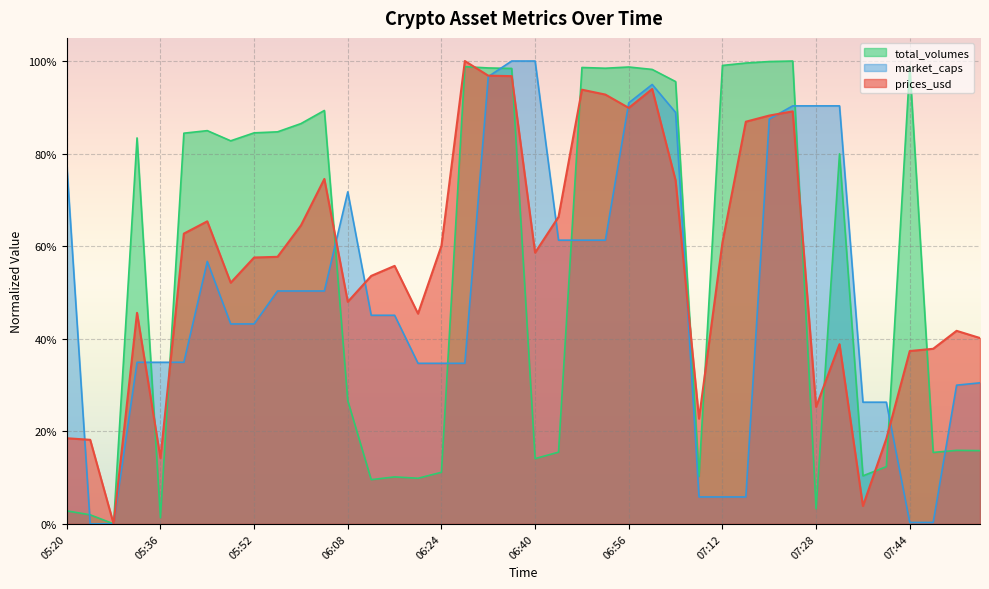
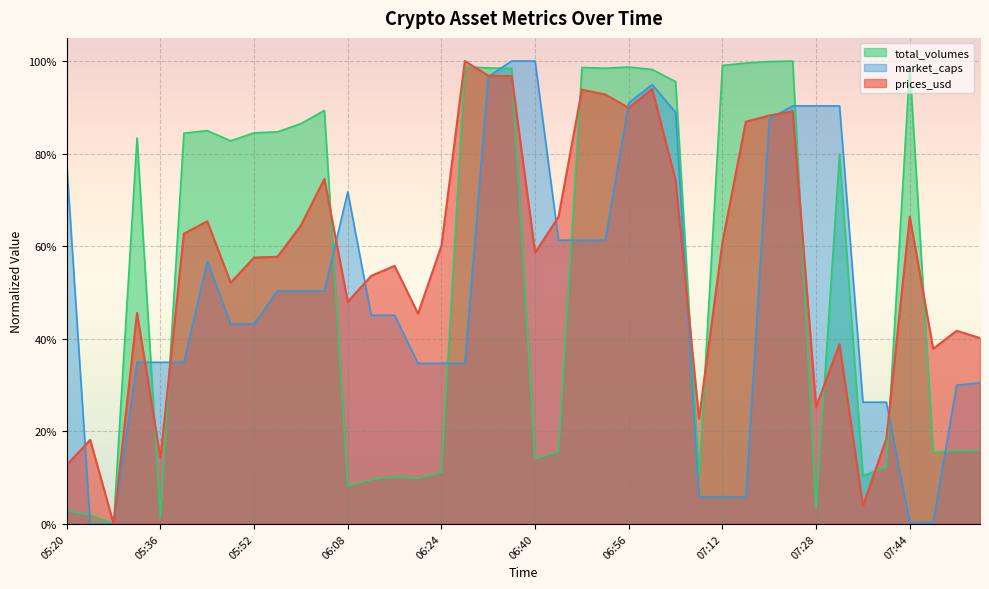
prices_usd, 05:20: 18% -> 13%
total_volumes, 06:08: 27% -> 8%
prices_usd, 07:44: 37% -> 66%
